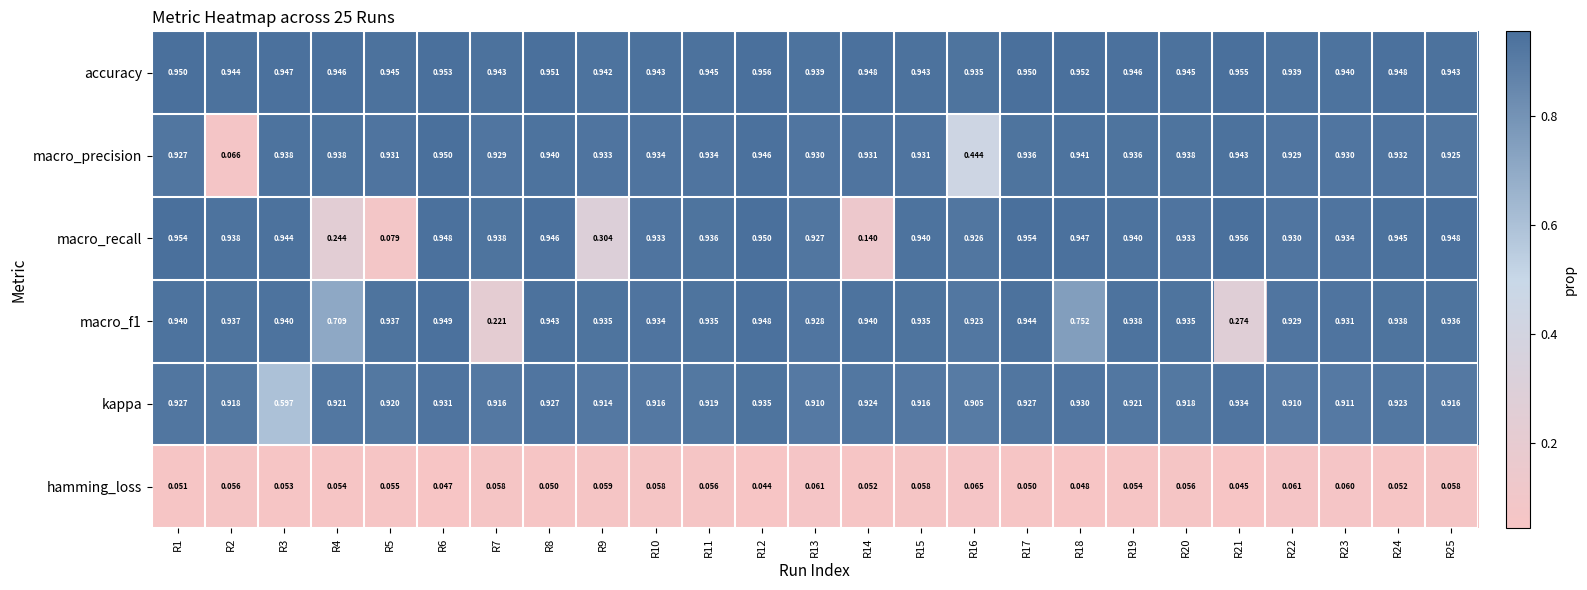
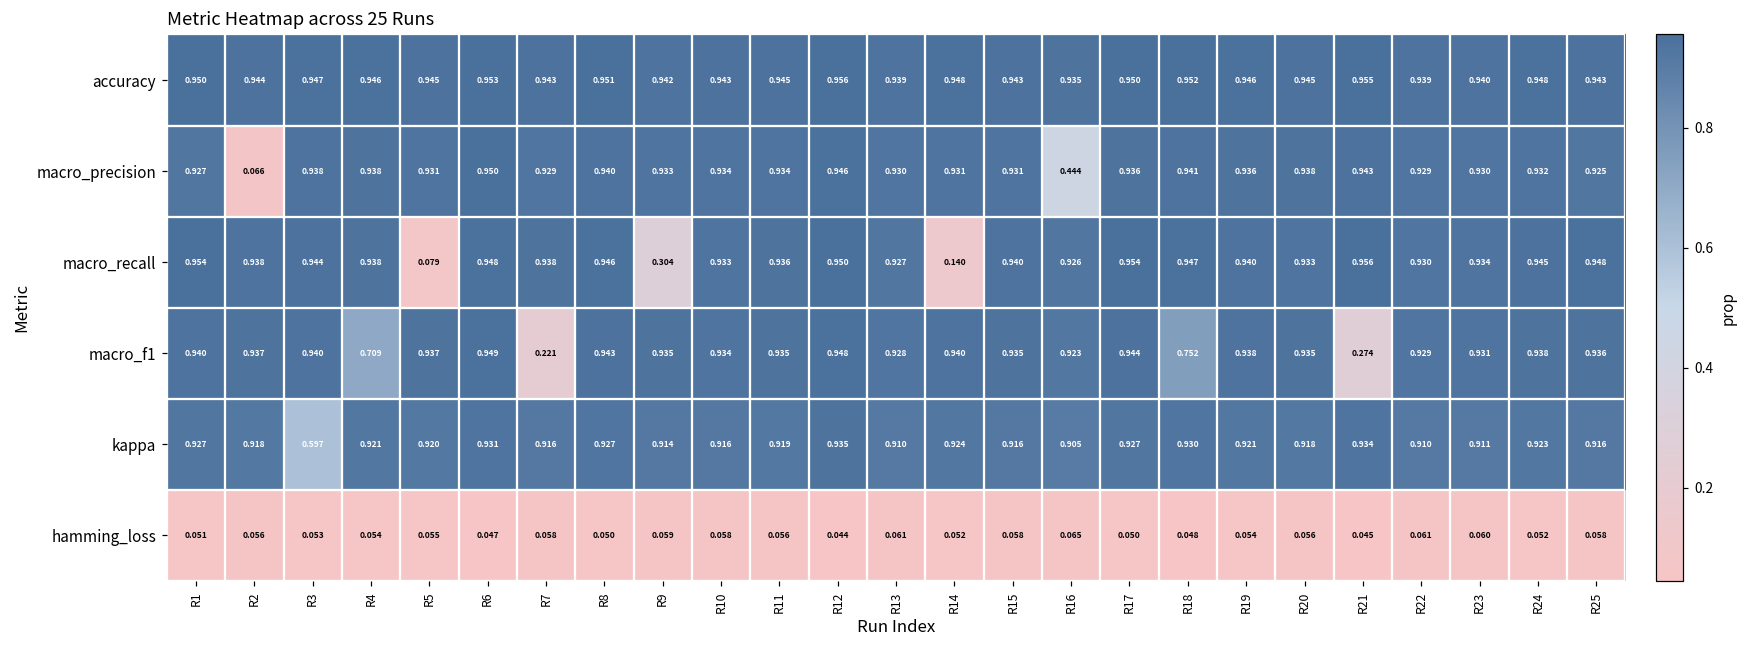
macro_recall, R4: 0.244 -> 0.938
